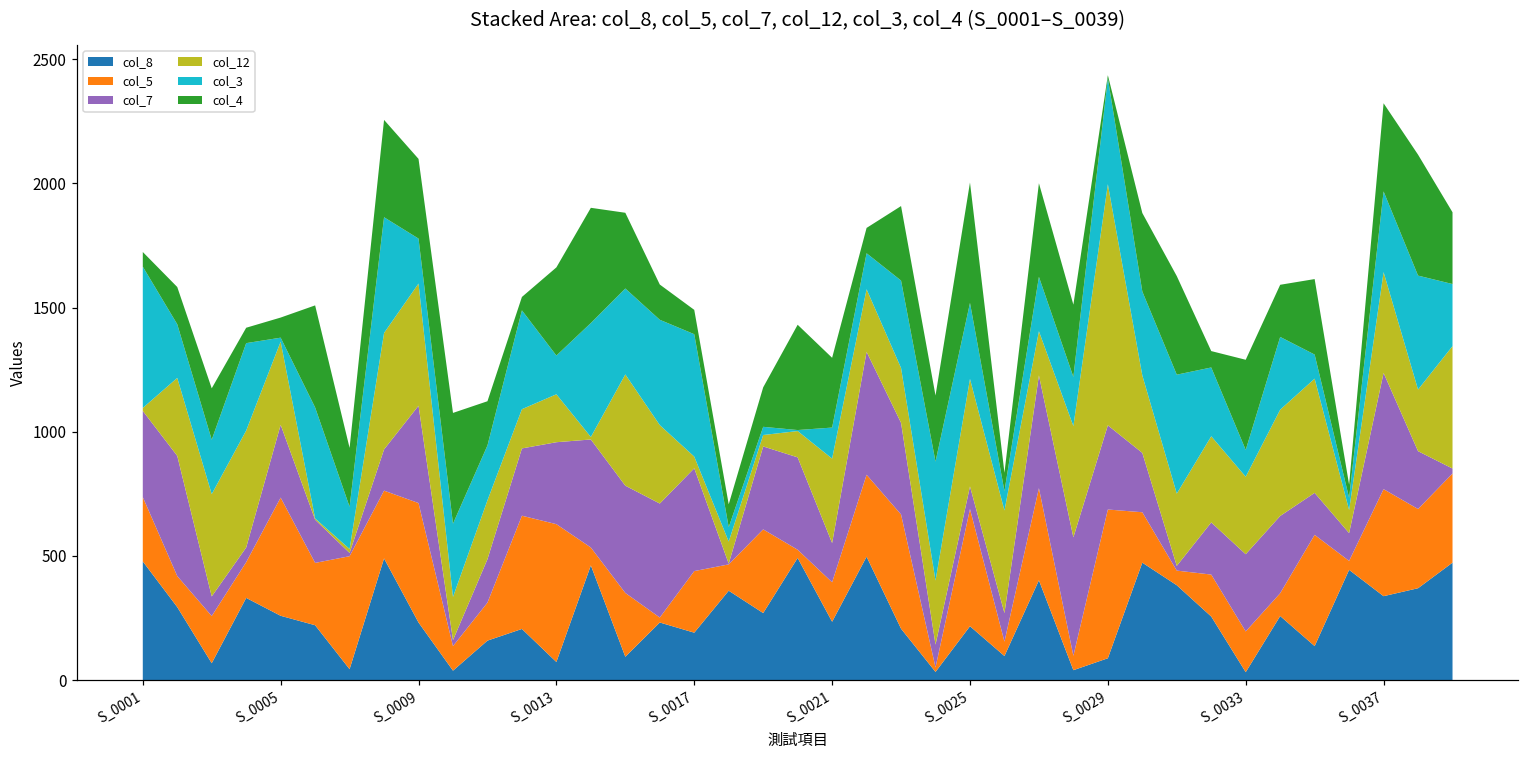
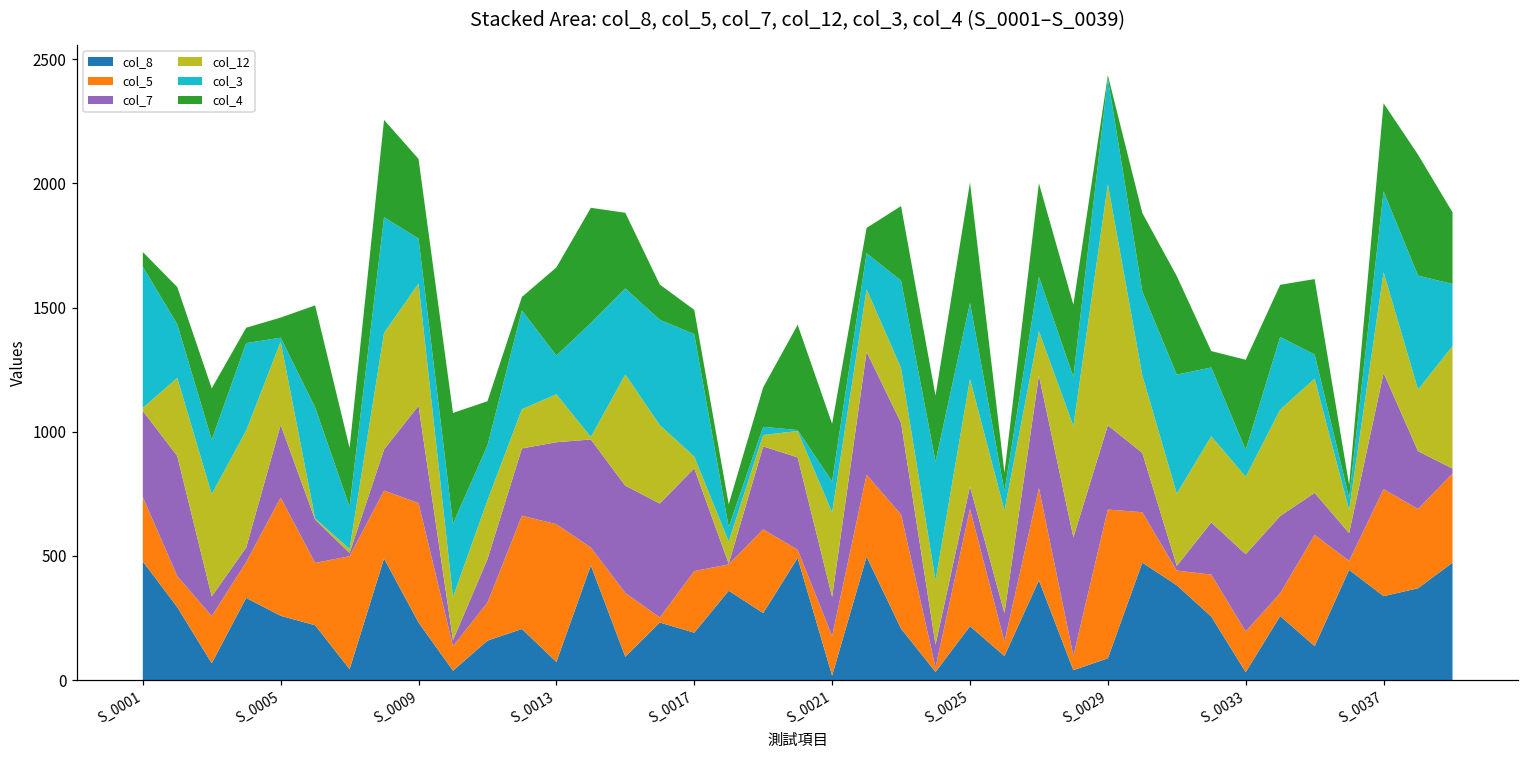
col_8, S_0021: 240 -> 20
col_4, S_0021: 280 -> 230
